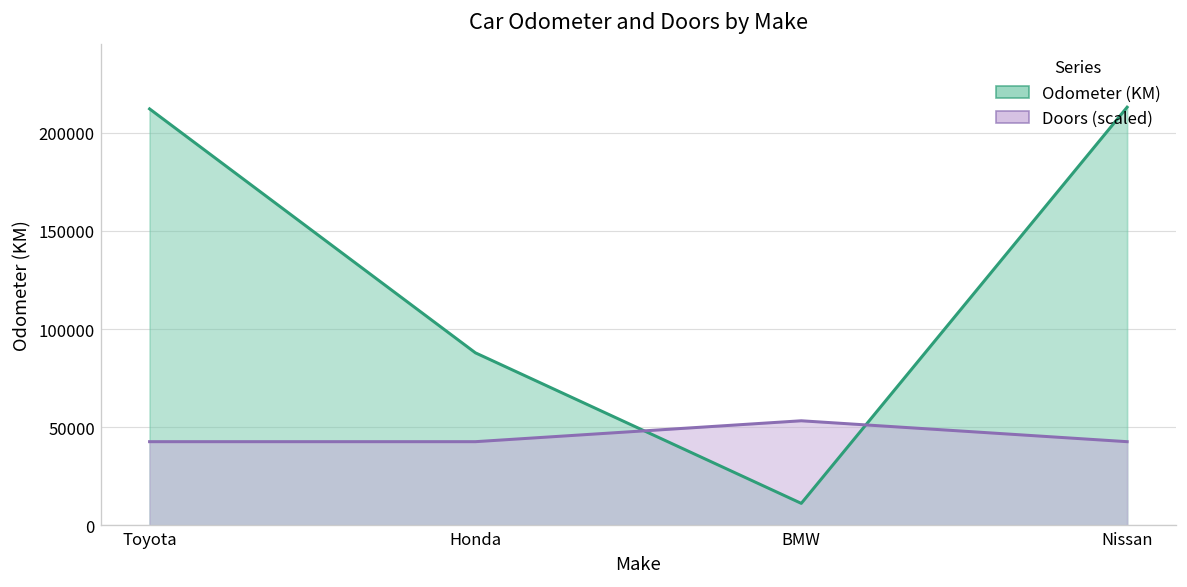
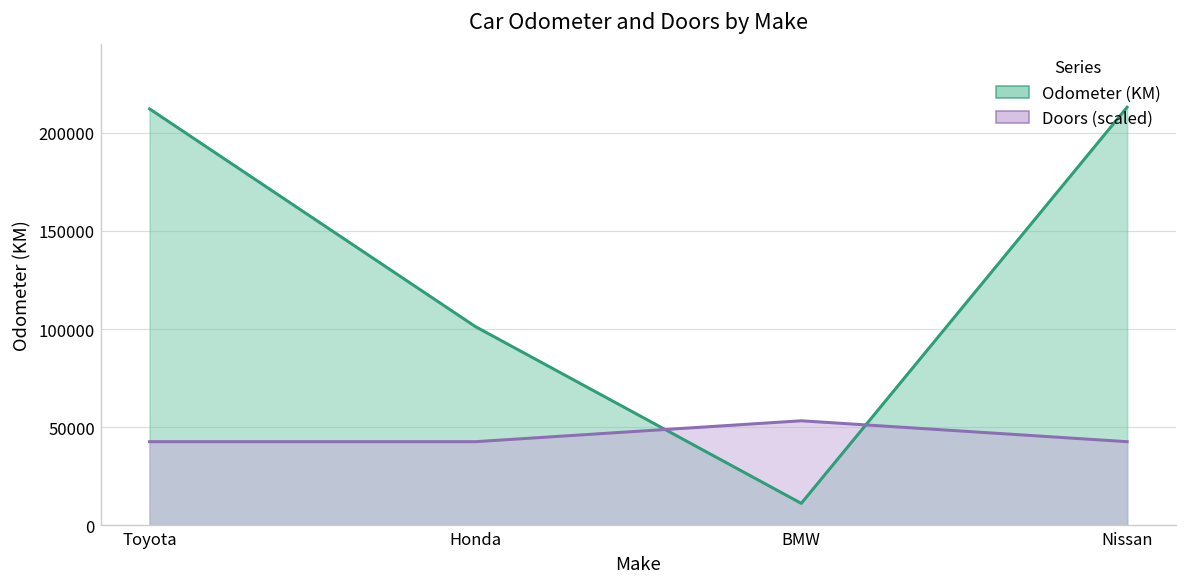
Odometer (KM), Honda: 88000 -> 101000
